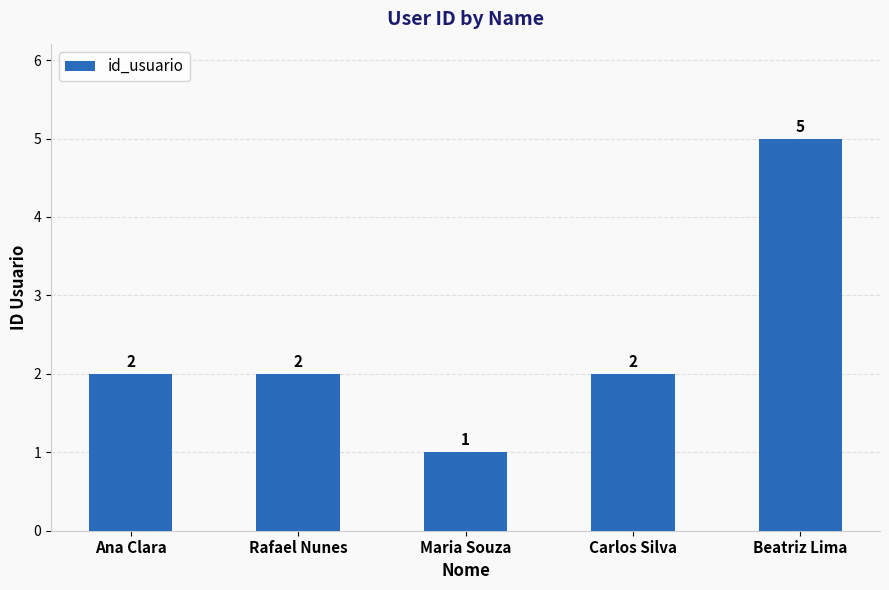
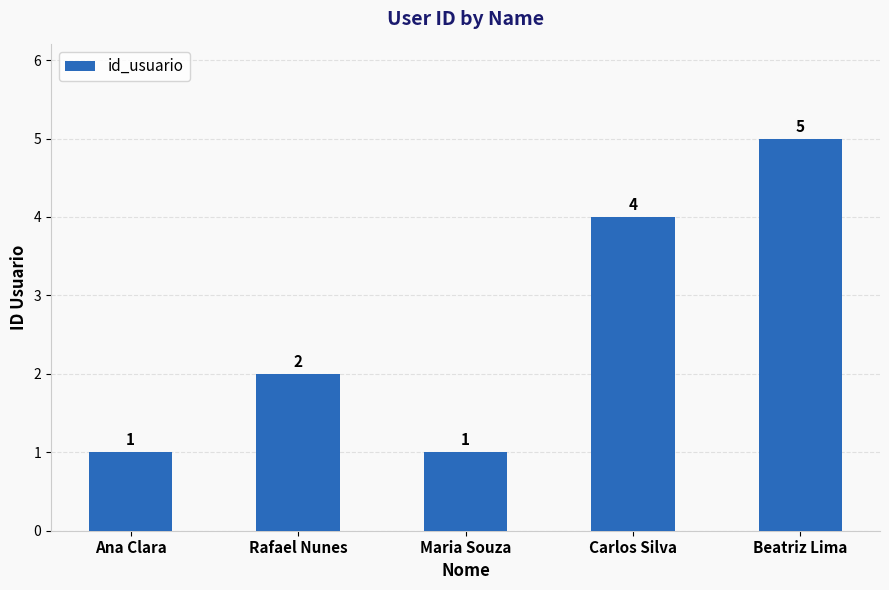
Ana Clara: 2 -> 1
Carlos Silva: 2 -> 4
